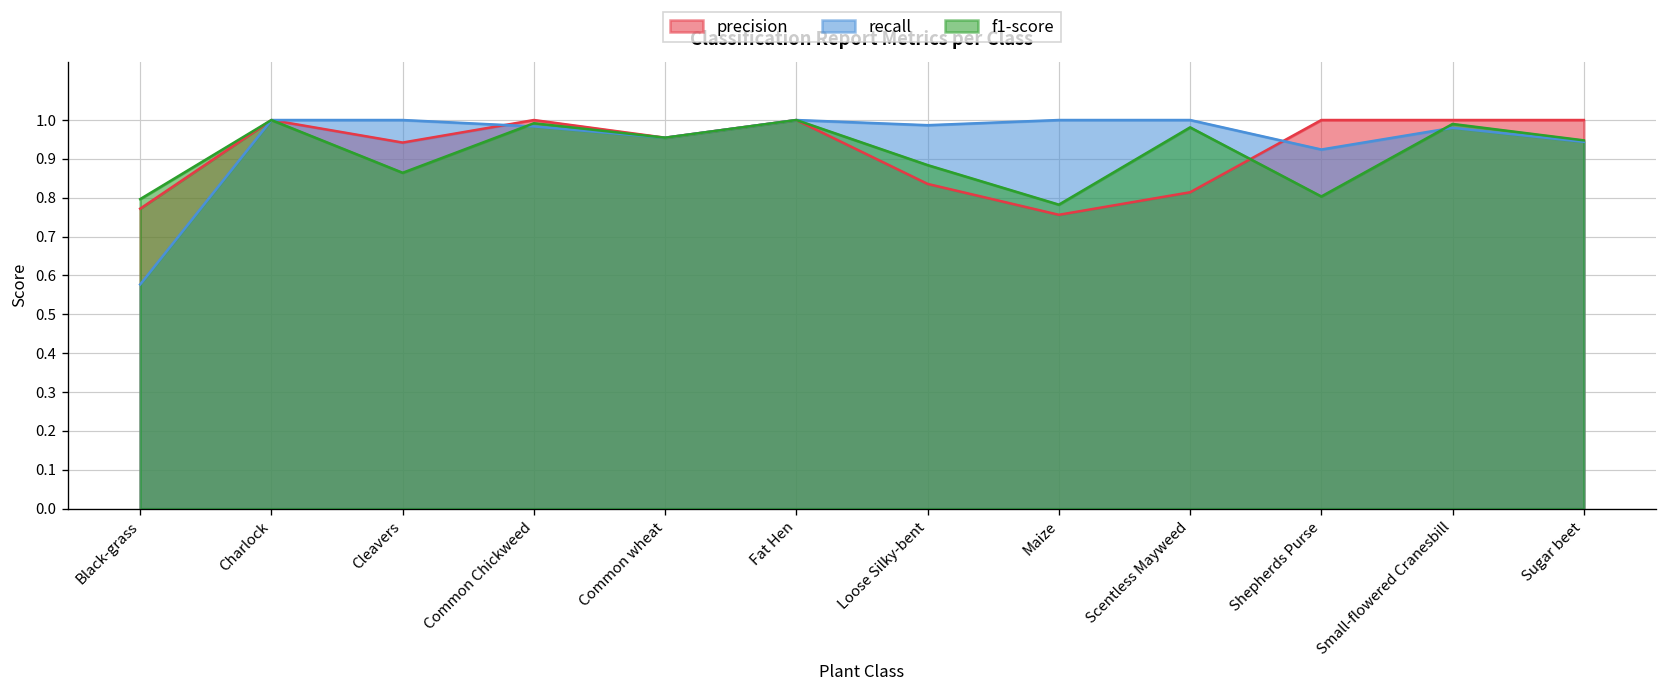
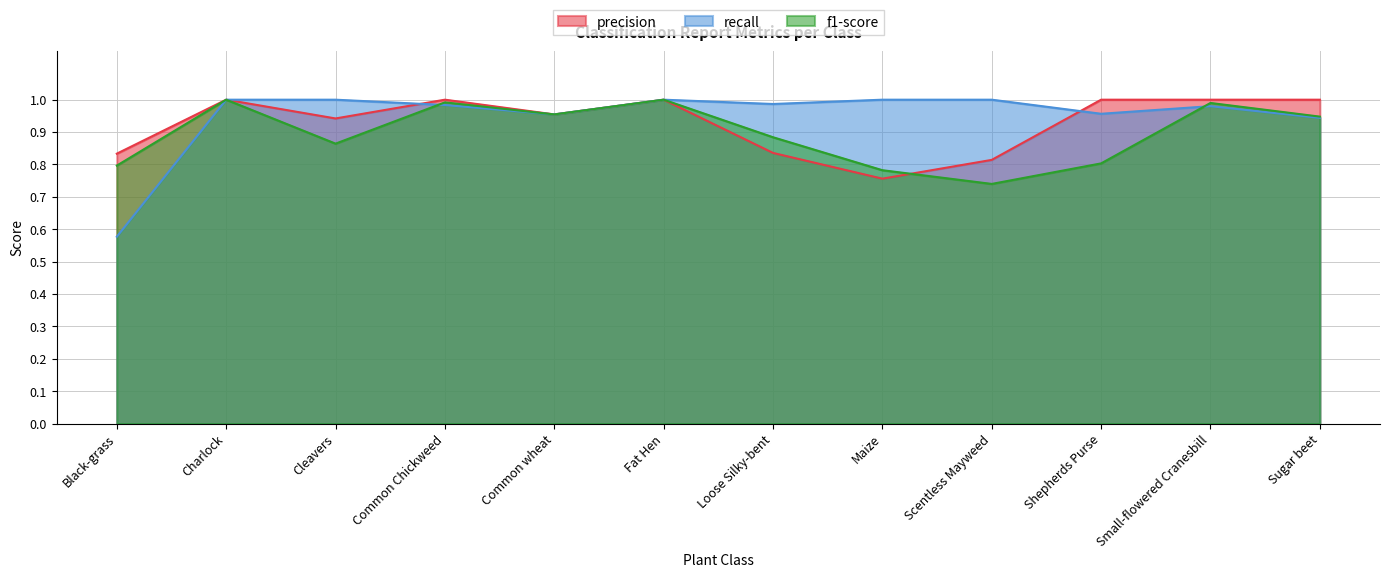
precision, Black-grass: 0.77 -> 0.83
f1-score, Scentless Mayweed: 0.98 -> 0.74
recall, Shepherds Purse: 0.92 -> 0.96
